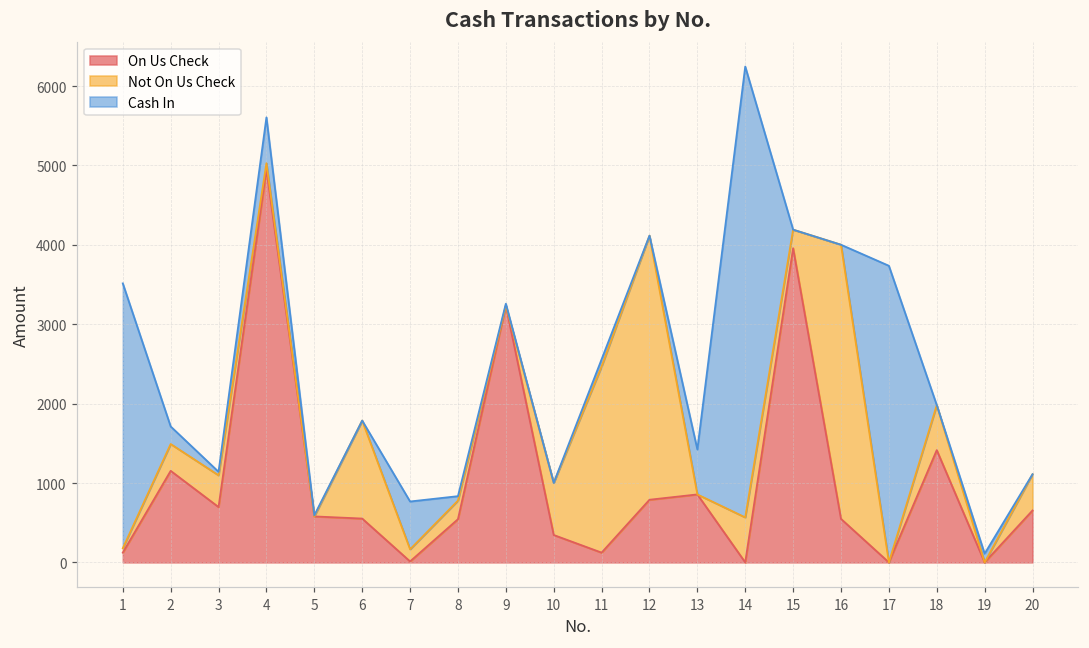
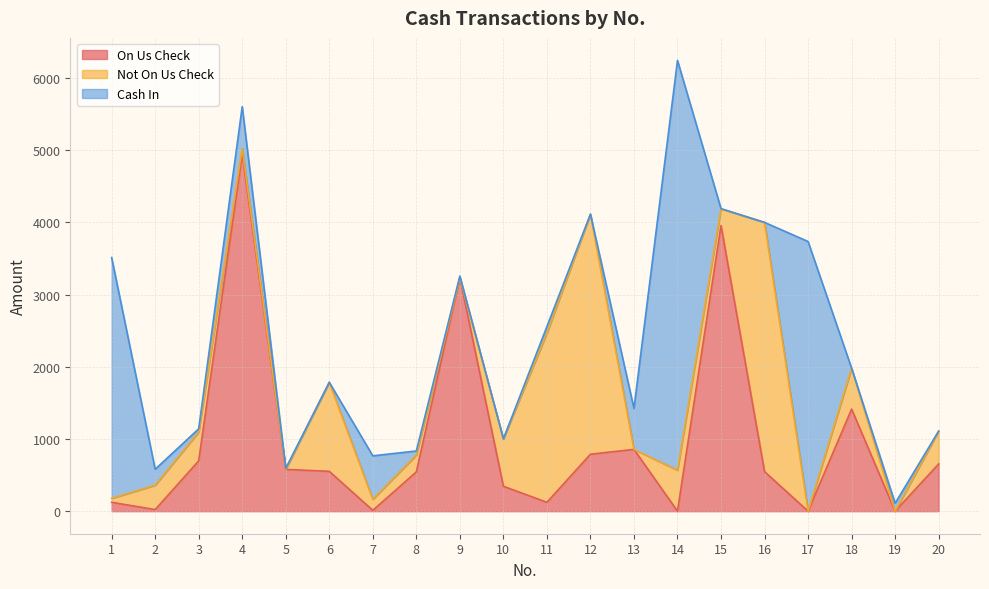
On Us Check, 2: 1200 -> 0
